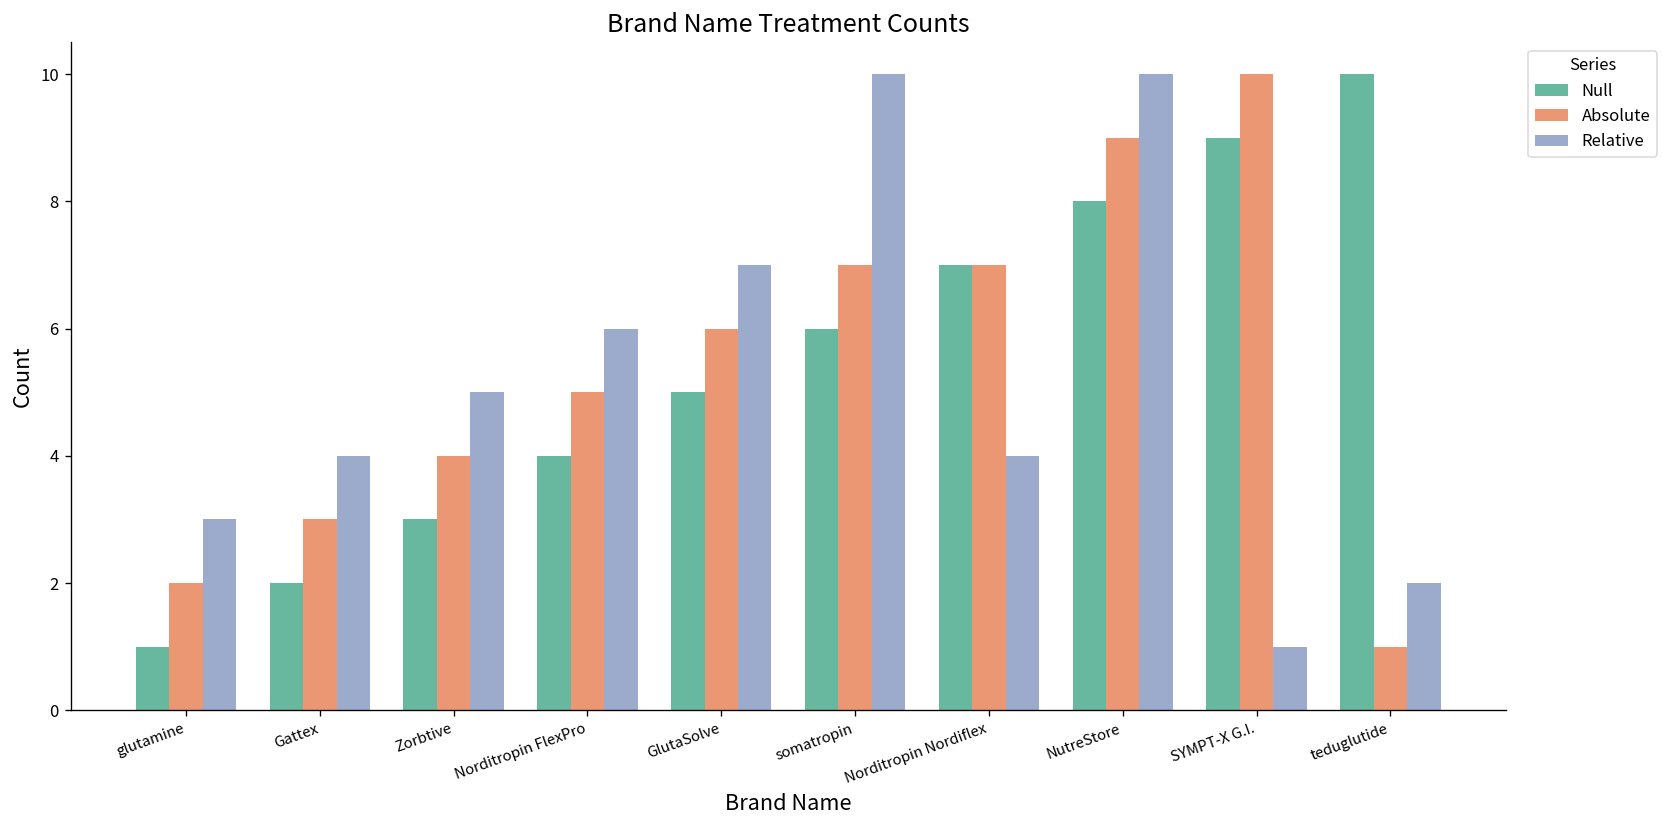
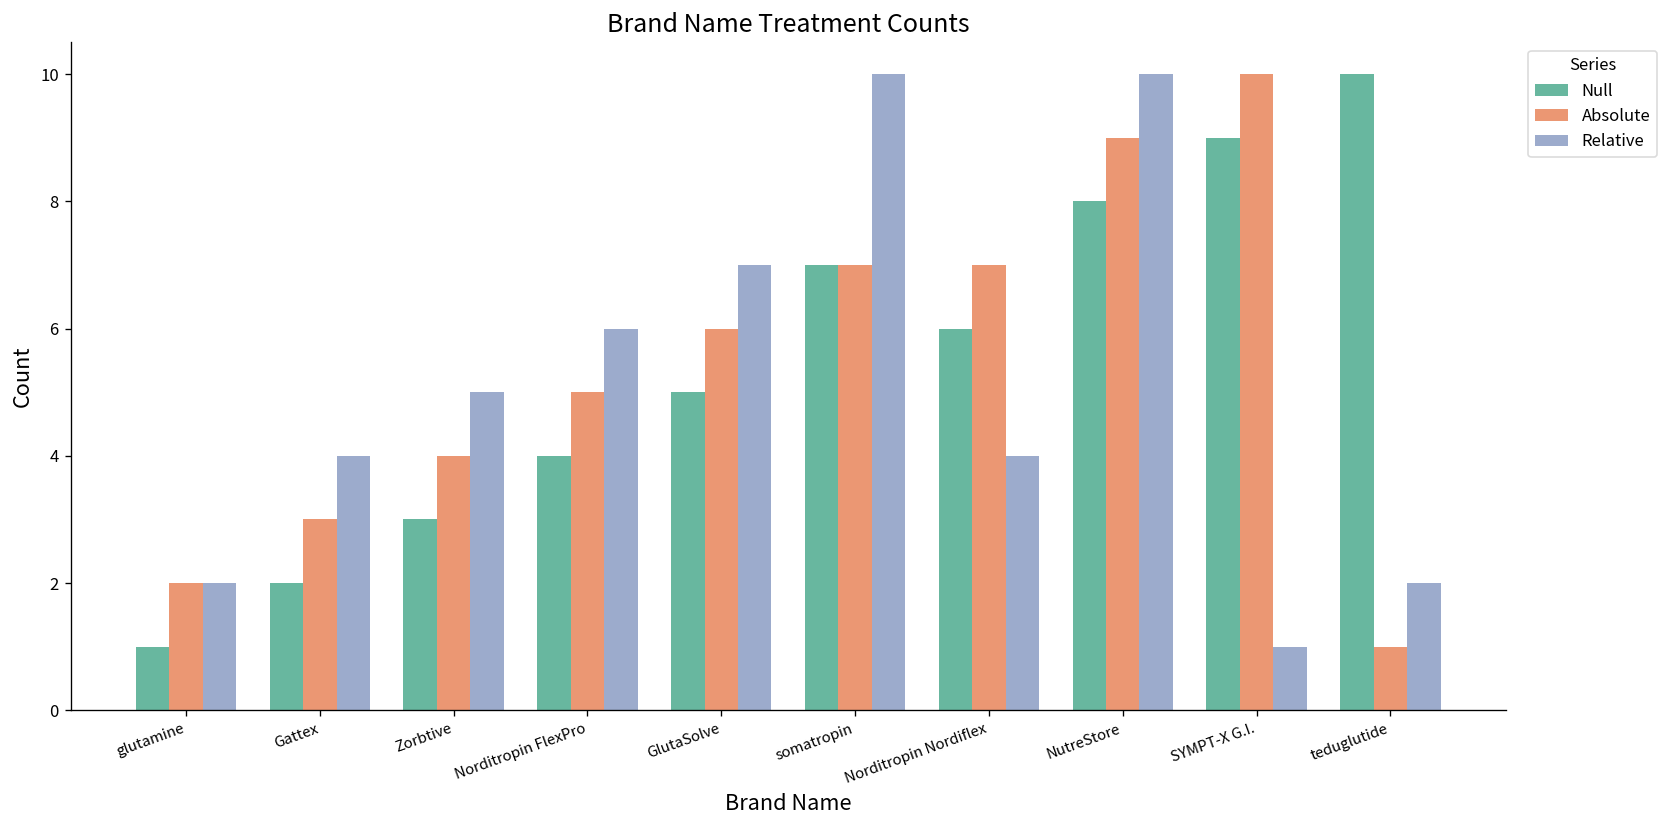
Relative, glutamine: 3 -> 2
Null, somatropin: 6 -> 7
Null, Norditropin Nordiflex: 7 -> 6
